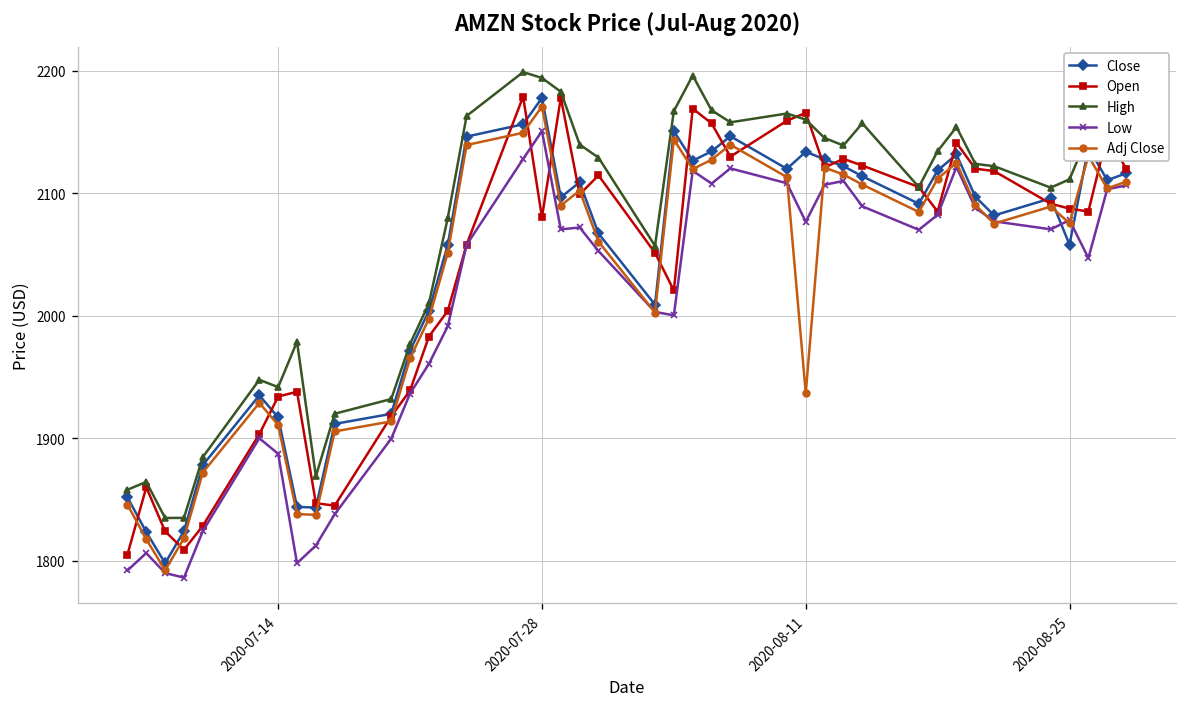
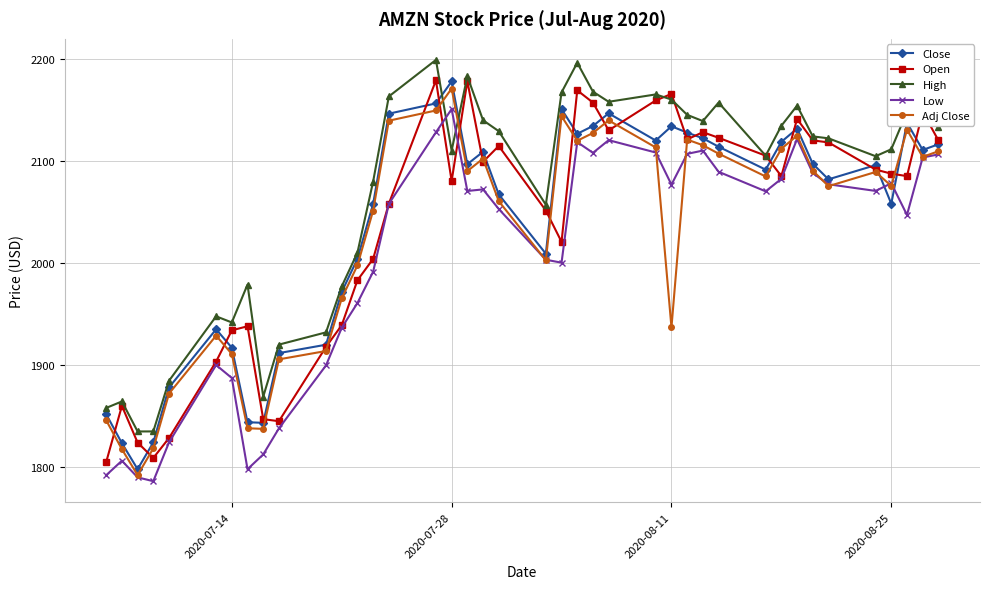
High, 2020-07-28: 2194 -> 2110
